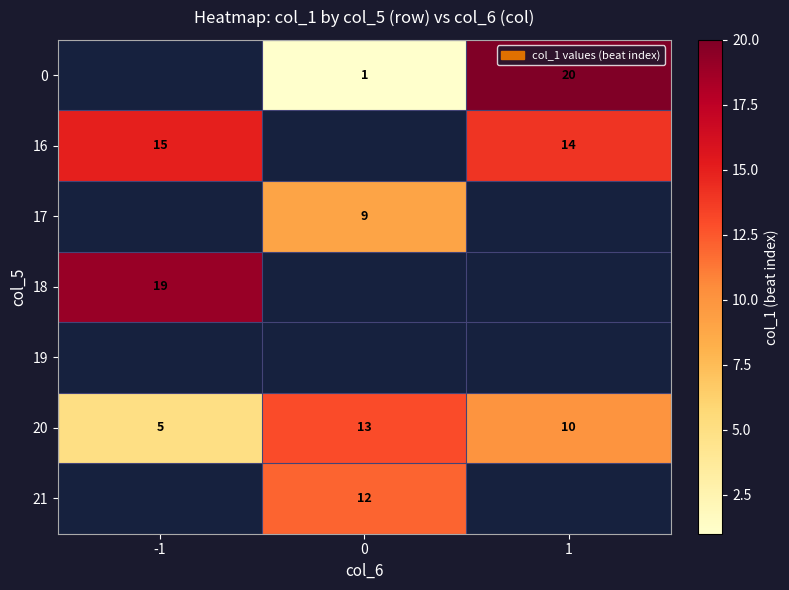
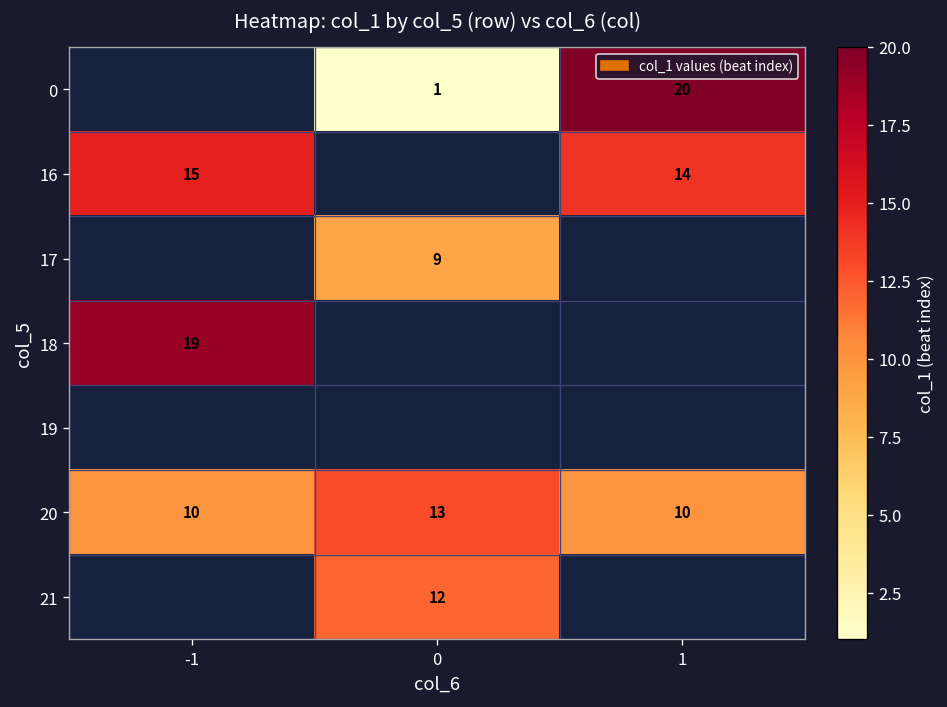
20, -1: 5 -> 10
